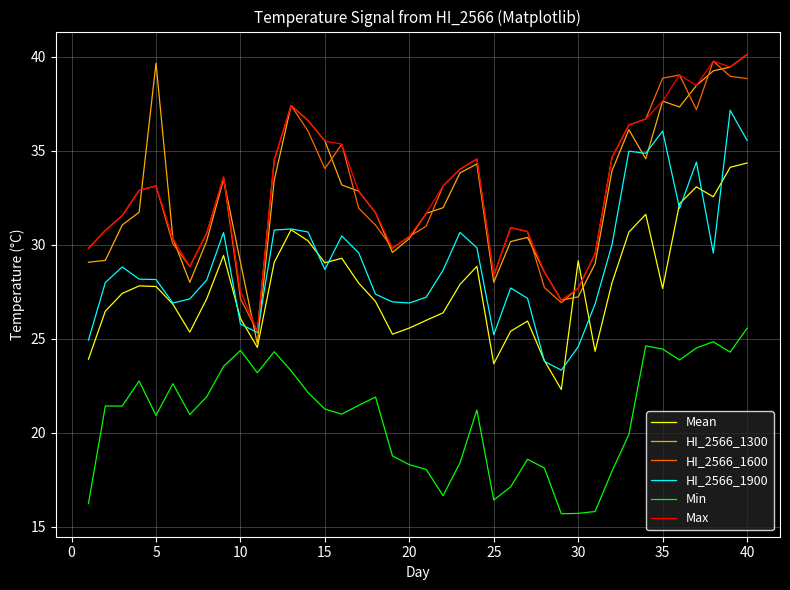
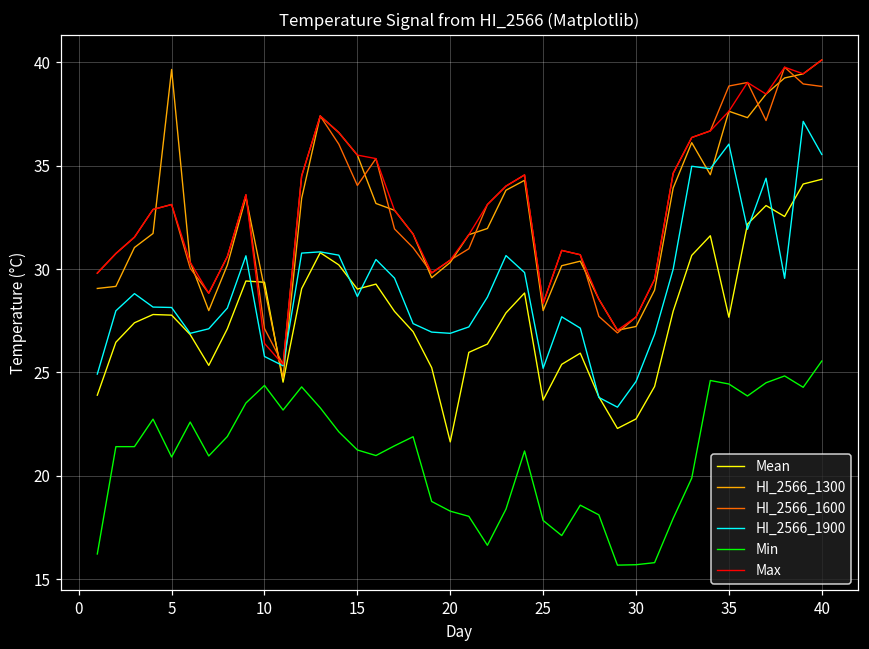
Mean, 10: 26.1 -> 29.4
Max, 10: 27.5 -> 26.4
Mean, 20: 25.6 -> 21.6
Min, 25: 16.4 -> 17.8
Mean, 30: 29.1 -> 22.8
